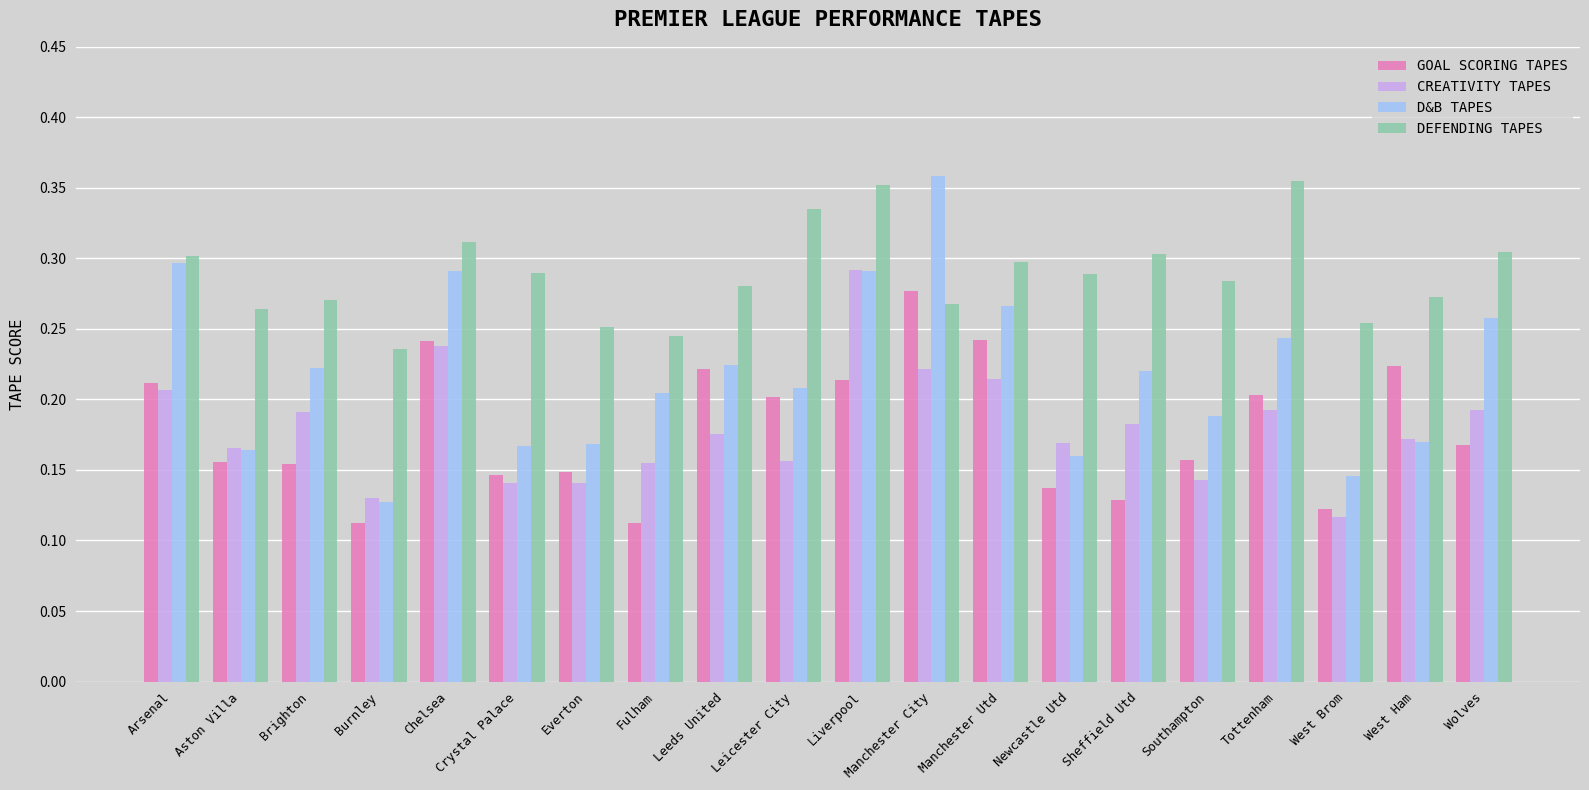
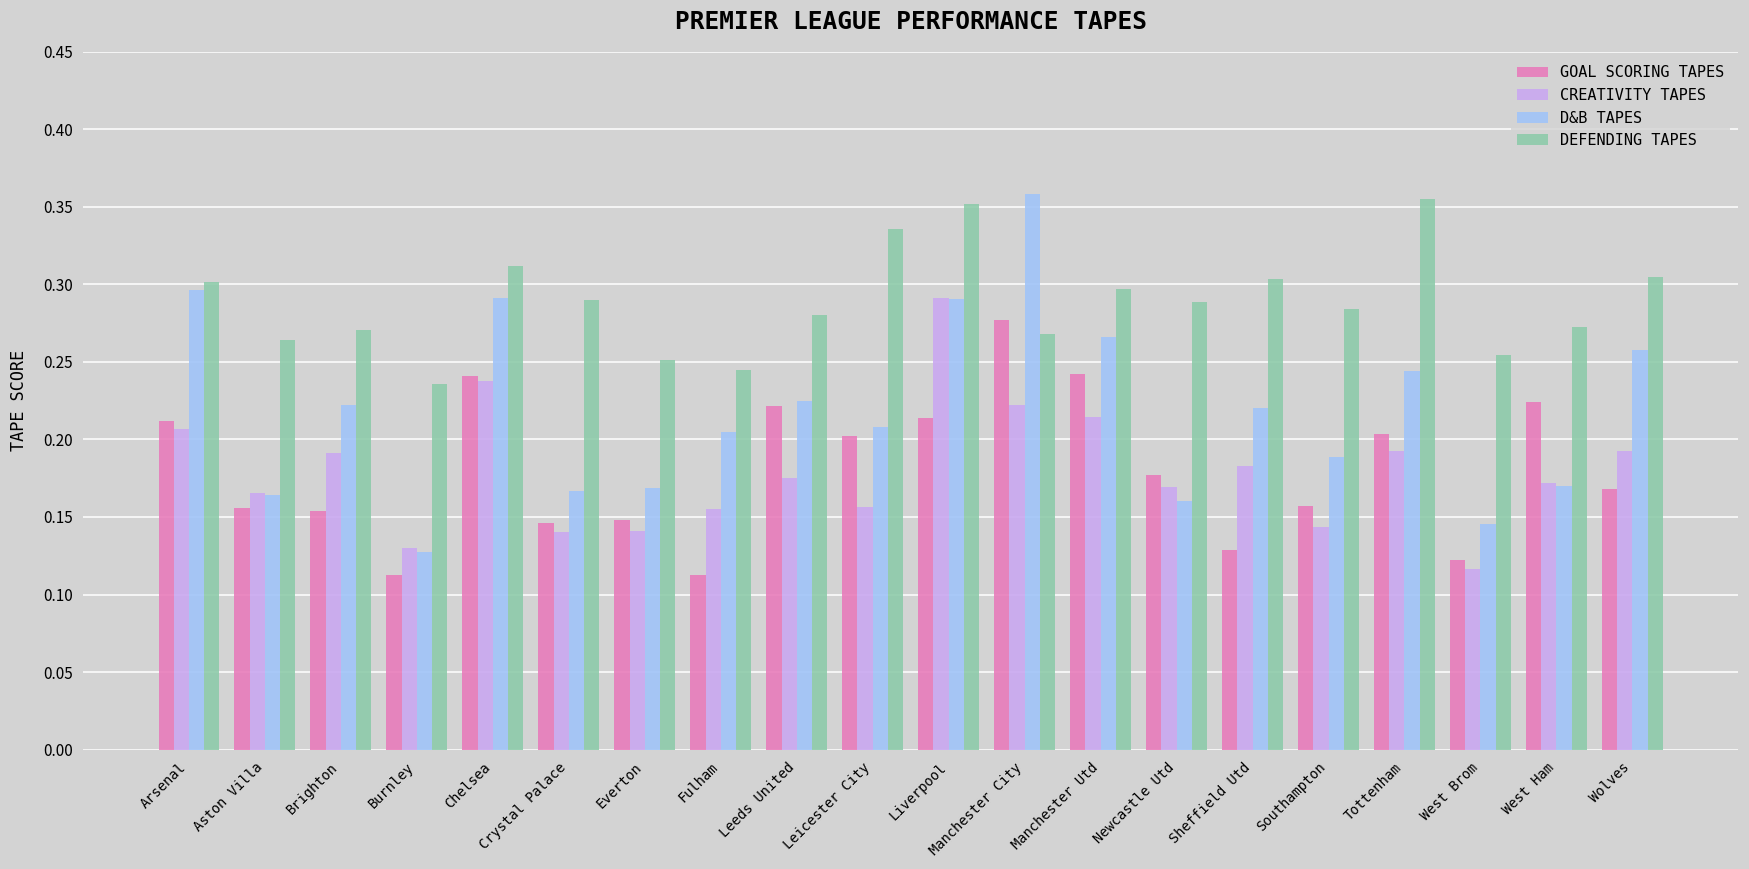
GOAL SCORING TAPES, Newcastle Utd: 0.137 -> 0.177
